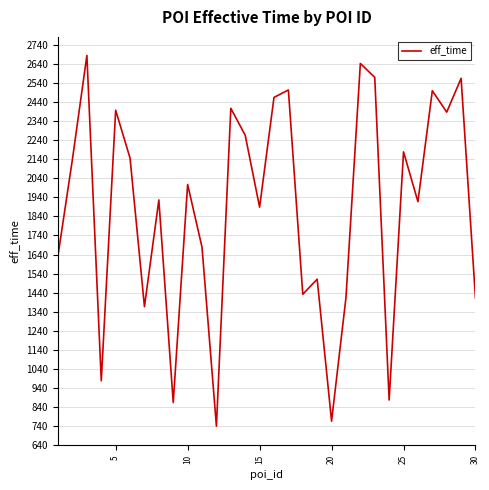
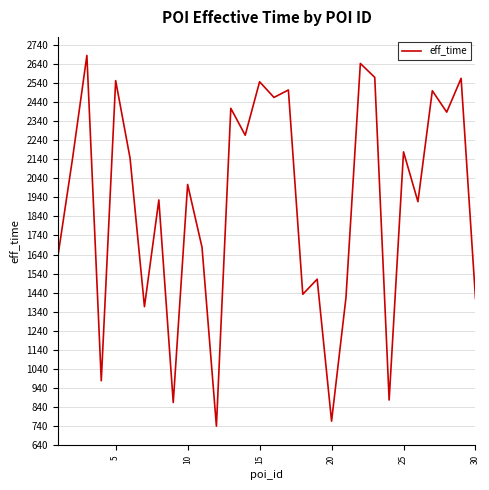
5: 2400 -> 2550
15: 1890 -> 2550
